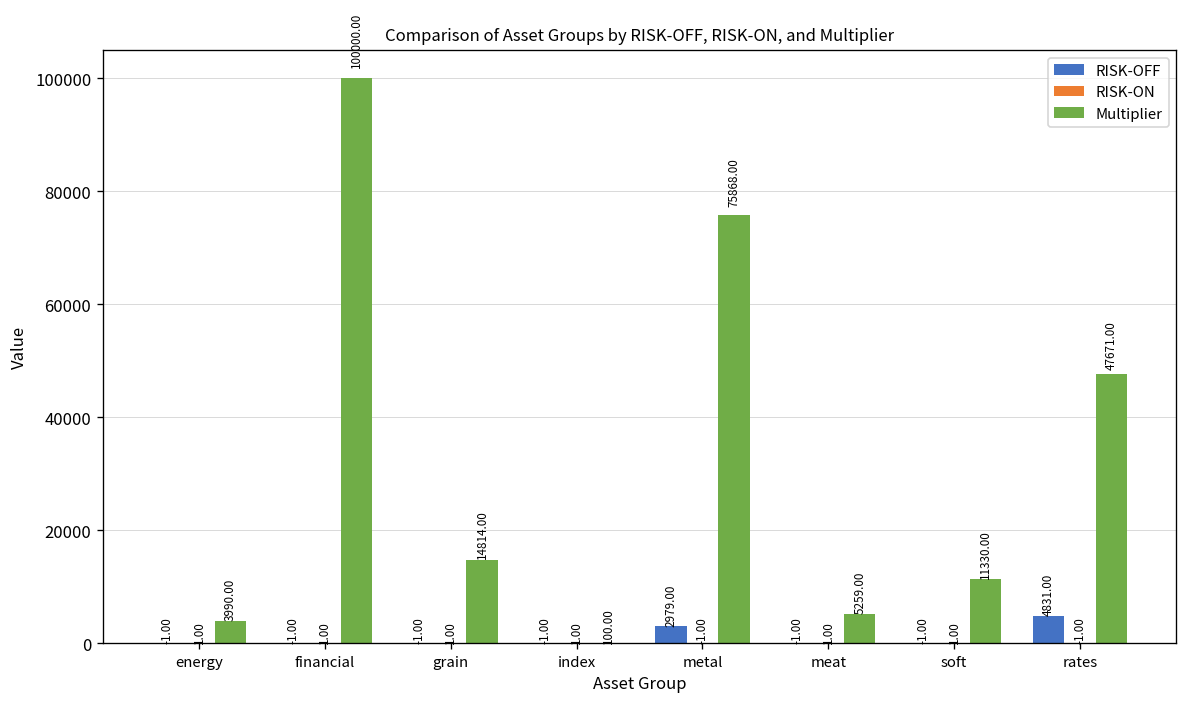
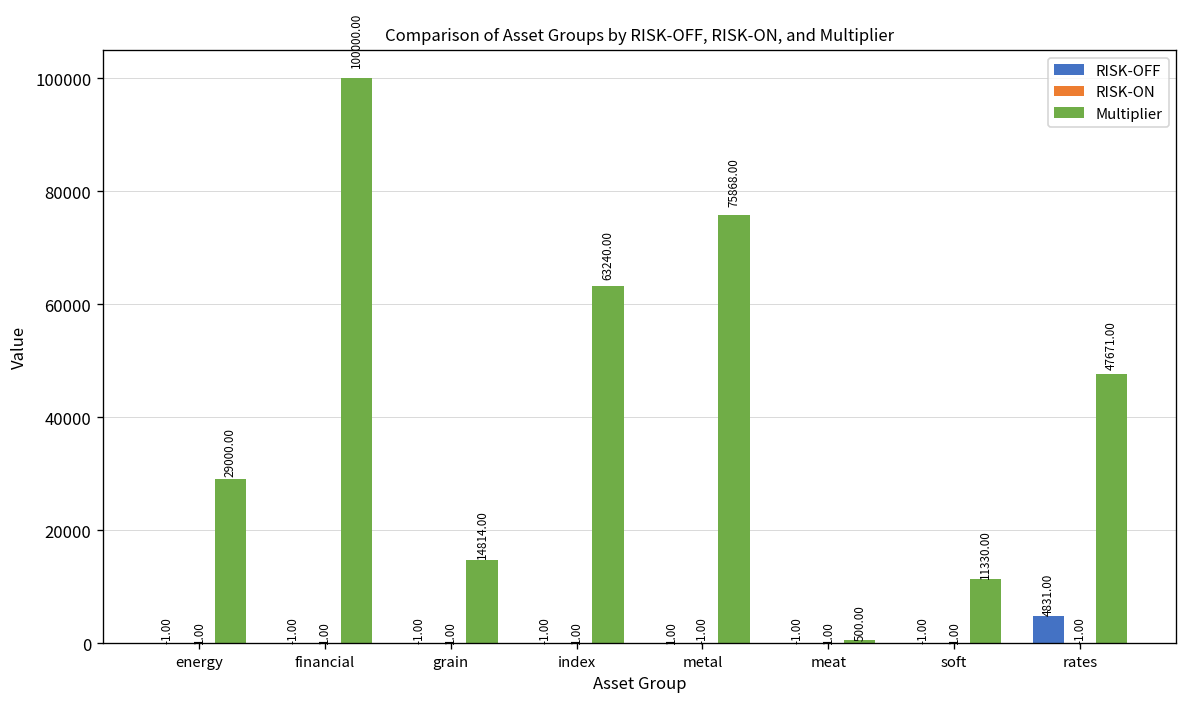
Multiplier, energy: 3990.00 -> 29000.00
Multiplier, index: 100.00 -> 63240.00
RISK-OFF, metal: 2979.00 -> 1.00
Multiplier, meat: 5259.00 -> 500.00
